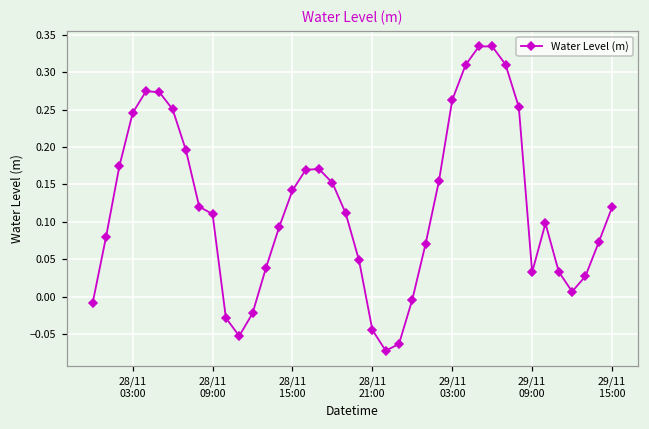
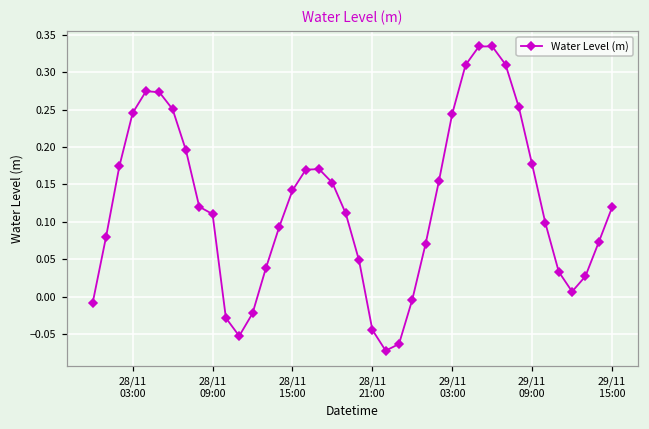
29/11 03:00: 0.26 -> 0.24
29/11 09:00: 0.03 -> 0.18
